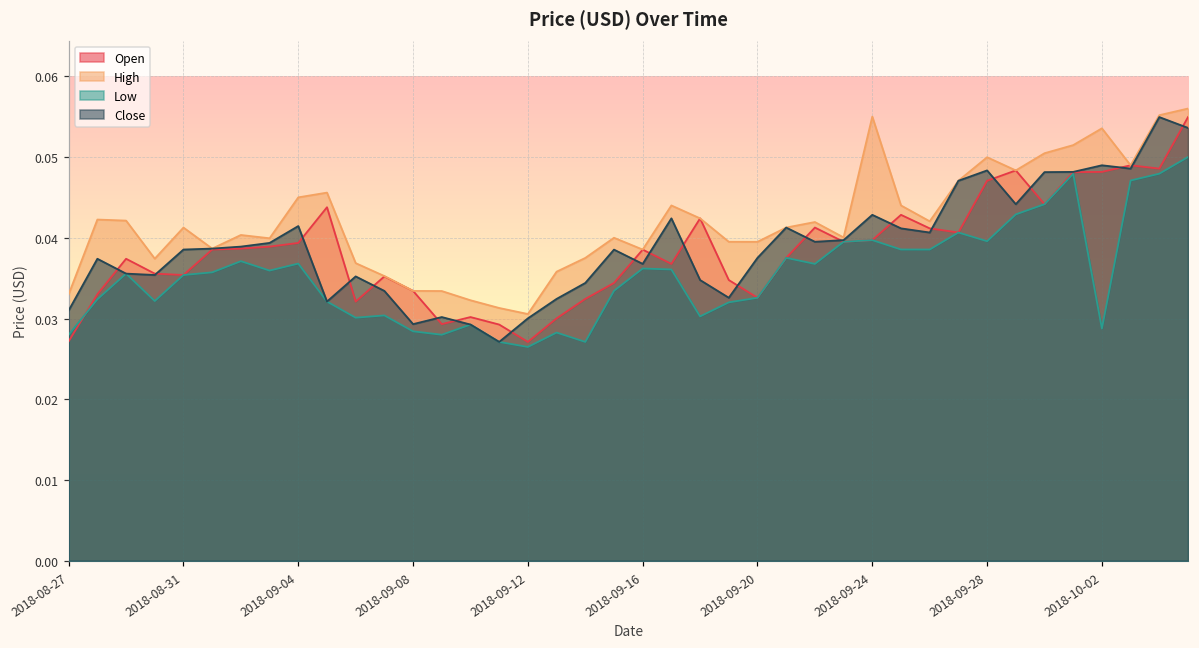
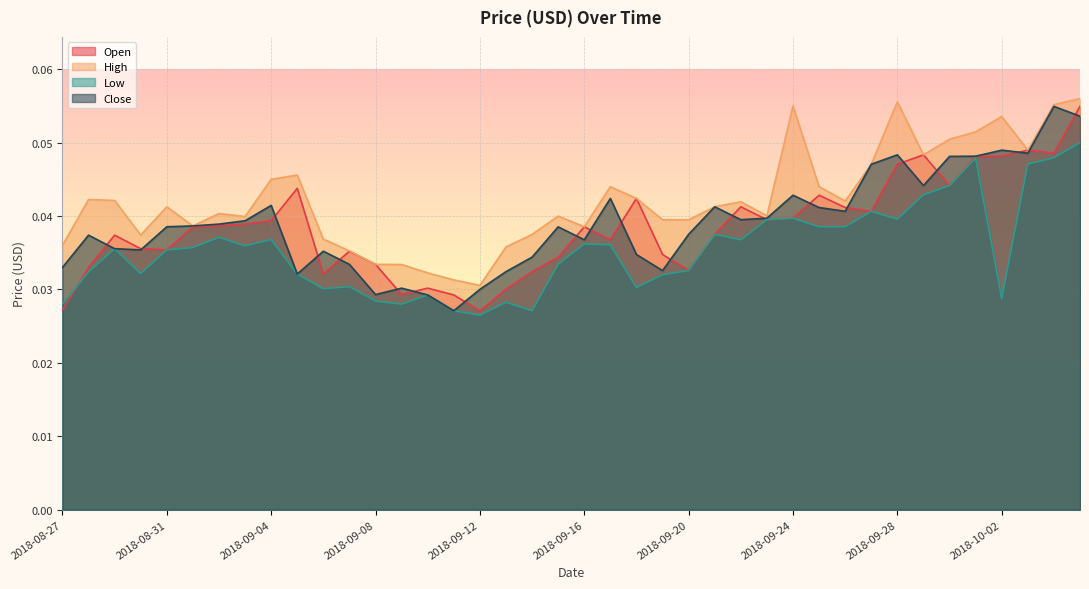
High, 2018-08-27: 0.033 -> 0.036
Close, 2018-08-27: 0.031 -> 0.033
High, 2018-09-28: 0.050 -> 0.056
